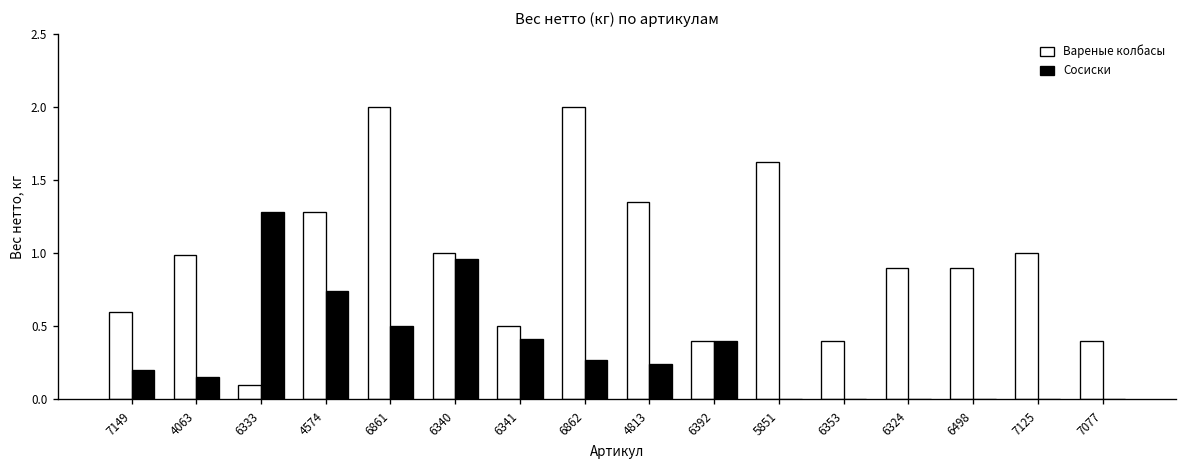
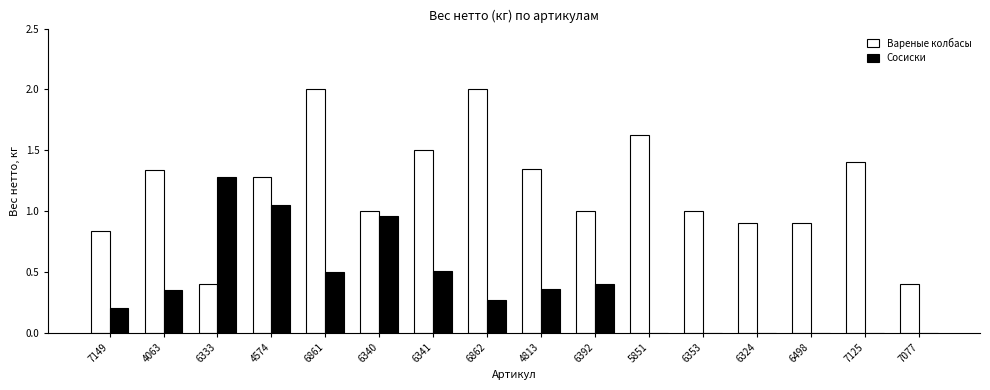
Вареные колбасы, 7149: 0.60 -> 0.84
Вареные колбасы, 4063: 0.99 -> 1.33
Сосиски, 4063: 0.15 -> 0.35
Вареные колбасы, 6333: 0.1 -> 0.4
Сосиски, 4574: 0.74 -> 1.05
Вареные колбасы, 6341: 0.5 -> 1.5
Сосиски, 6341: 0.41 -> 0.51
Сосиски, 4813: 0.24 -> 0.36
Вареные колбасы, 6392: 0.4 -> 1.0
Вареные колбасы, 6353: 0.4 -> 1.0
Вареные колбасы, 7125: 1.0 -> 1.4
